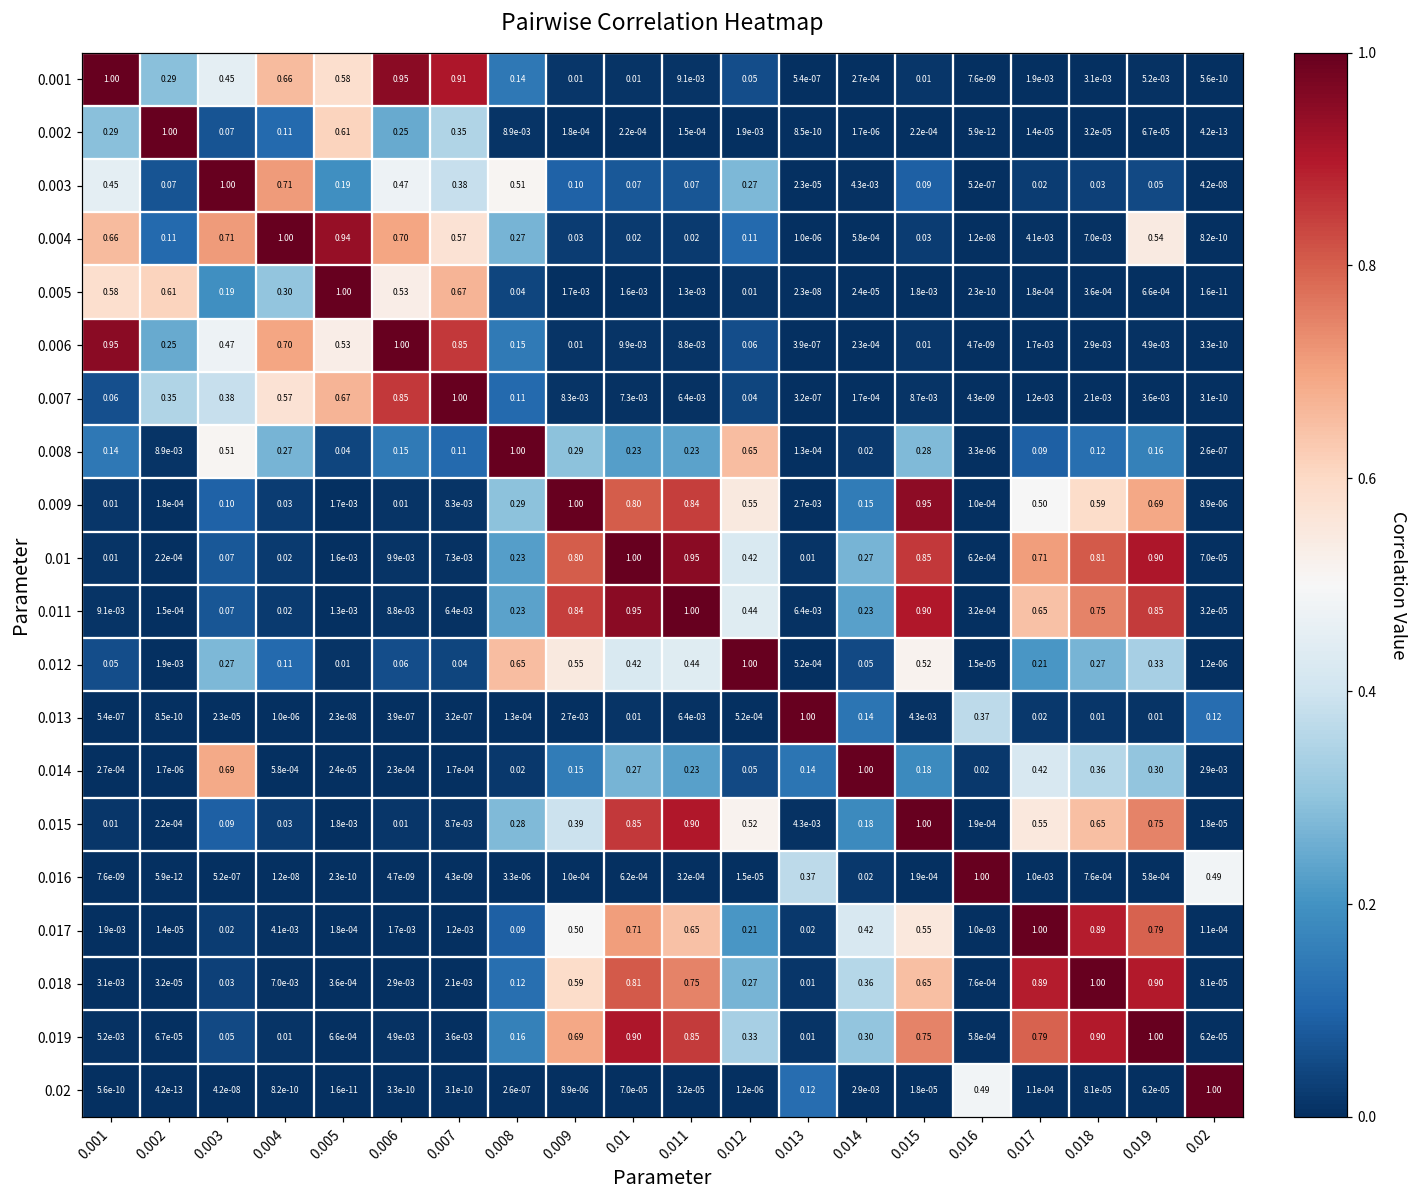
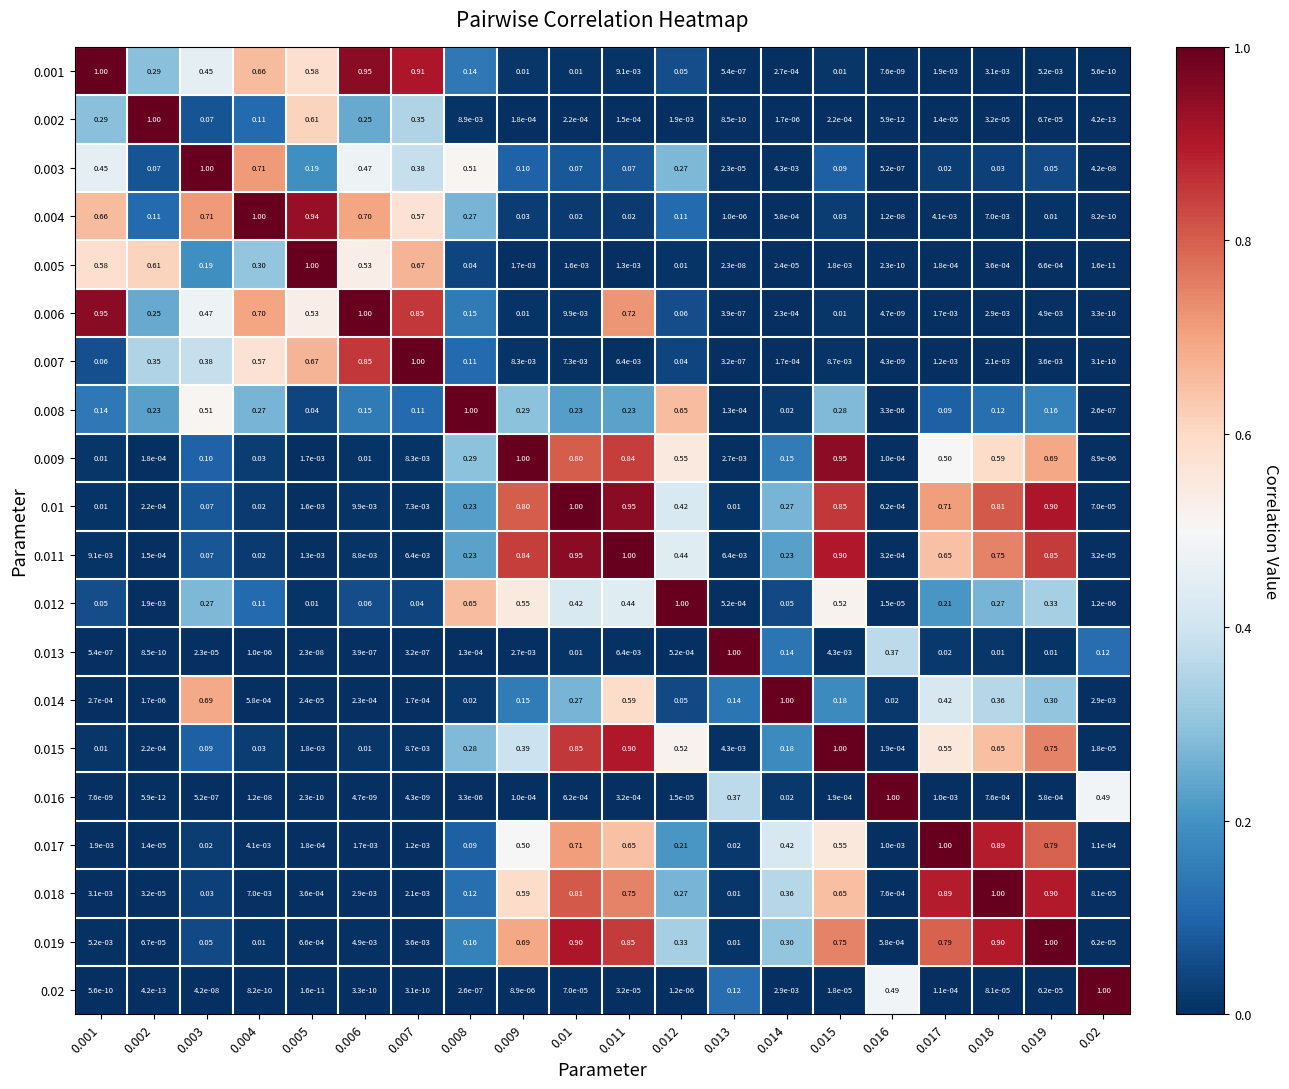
0.004, 0.019: 0.54 -> 0.01
0.006, 0.011: 8.8e-03 -> 0.72
0.008, 0.002: 8.9e-03 -> 0.23
0.014, 0.011: 0.23 -> 0.59
